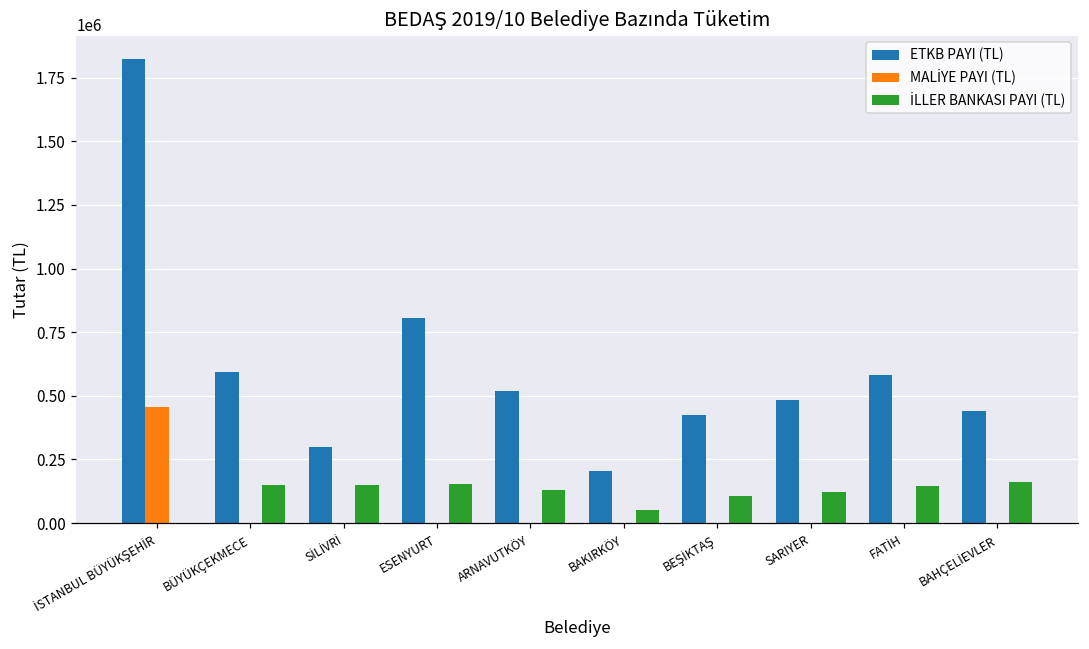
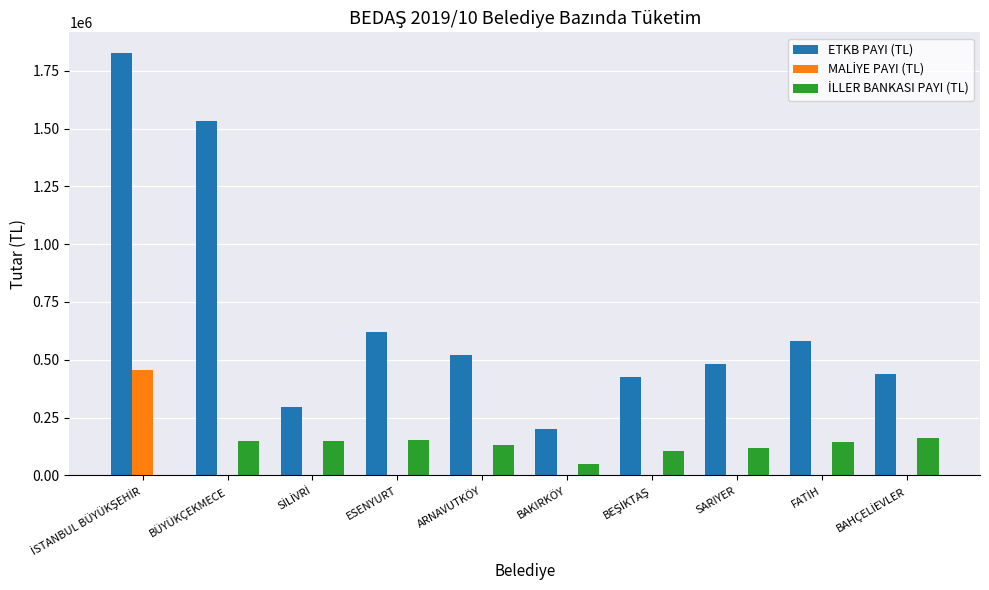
ETKB PAYI (TL), BÜYÜKÇEKMECE: 600000 -> 1530000
ETKB PAYI (TL), ESENYURT: 810000 -> 620000
